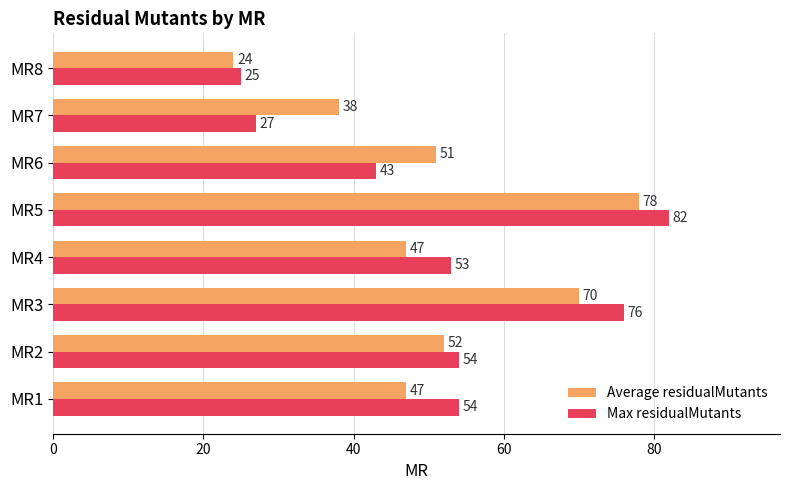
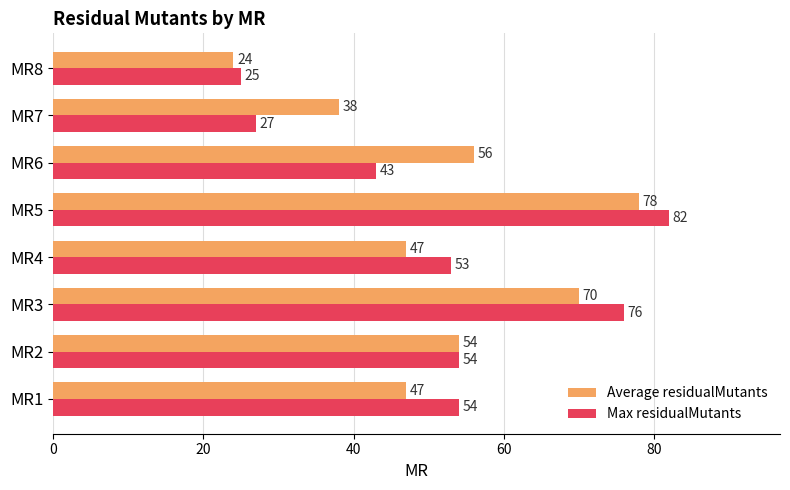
Average residualMutants, MR6: 51 -> 56
Average residualMutants, MR2: 52 -> 54
